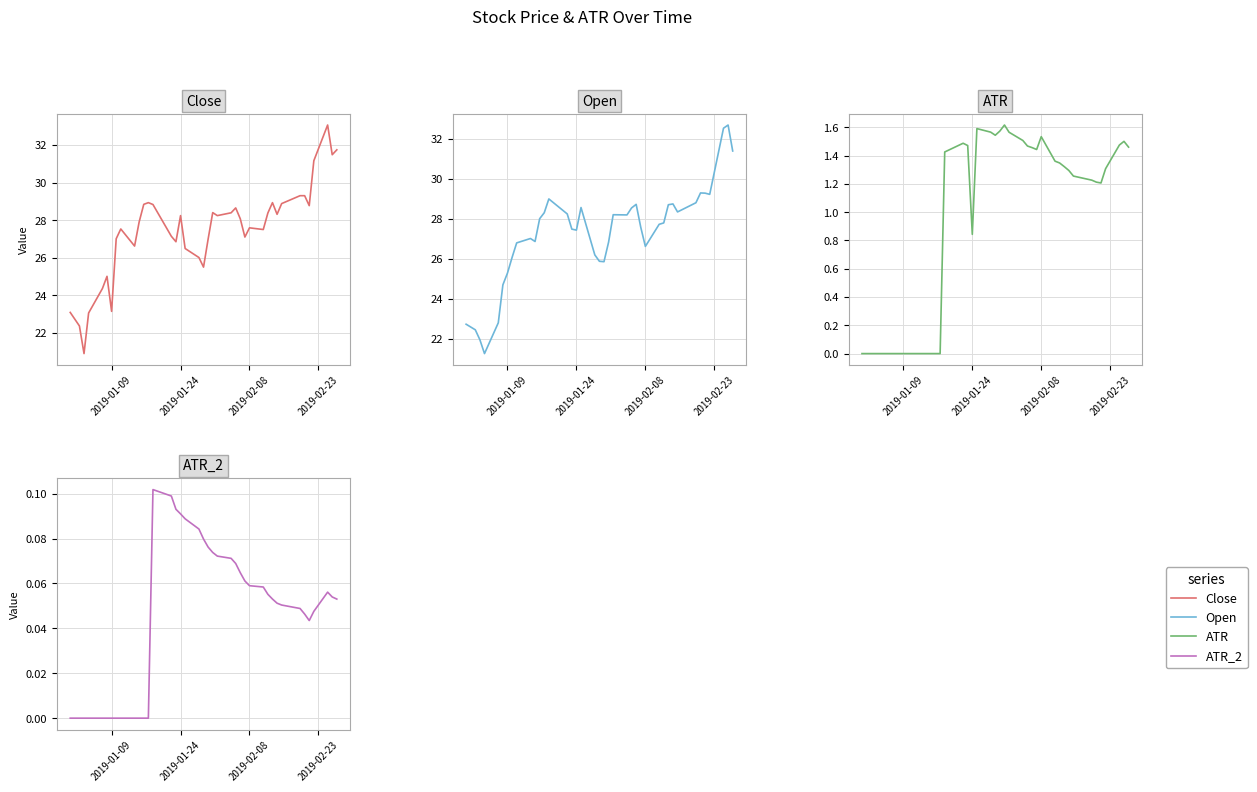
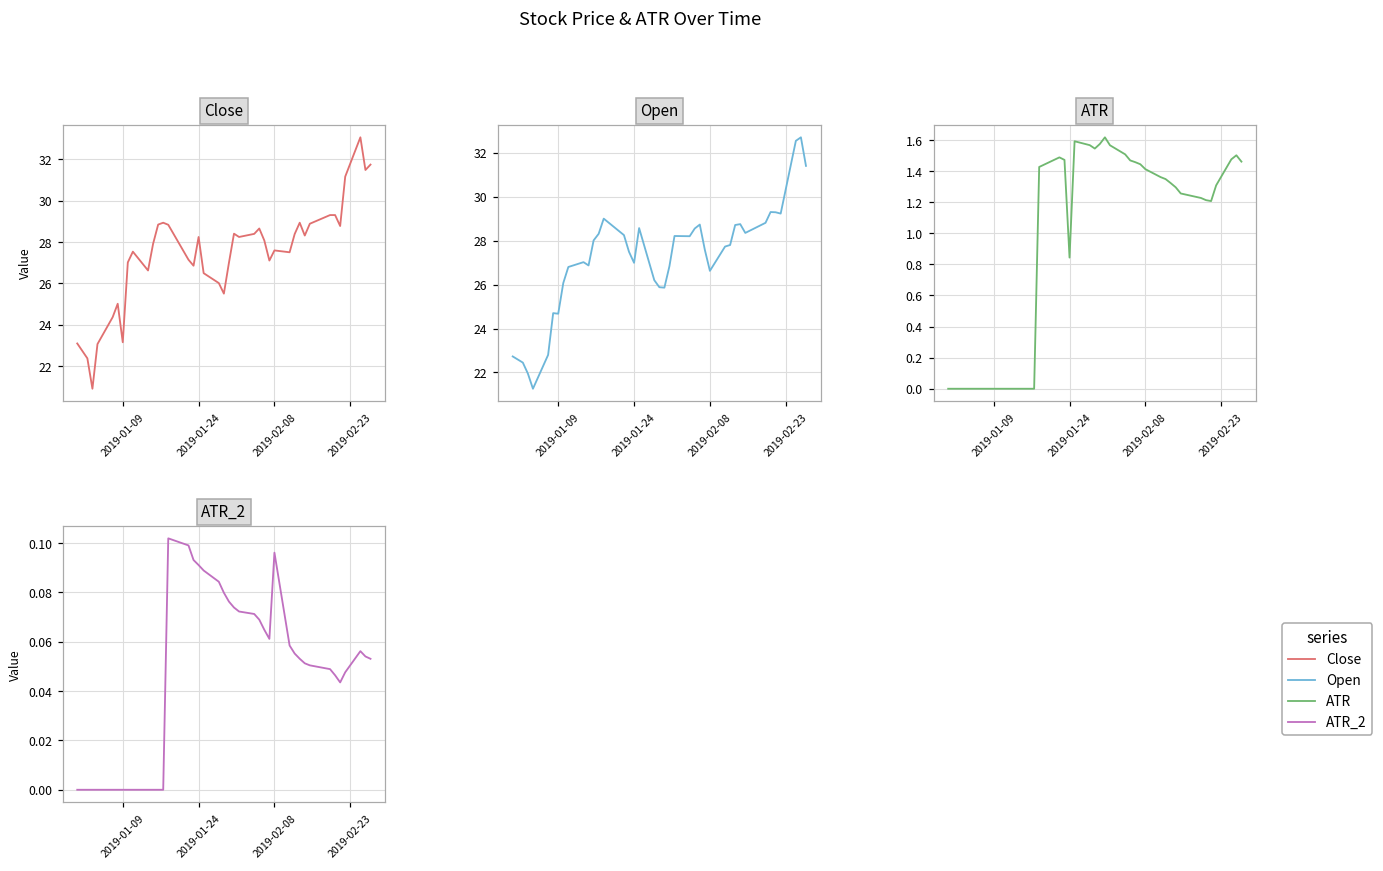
Open, 2019-01-09: 25.3 -> 24.7
Open, 2019-01-24: 27.4 -> 27.0
ATR, 2019-02-08: 1.53 -> 1.41
ATR_2, 2019-02-08: 0.059 -> 0.096
